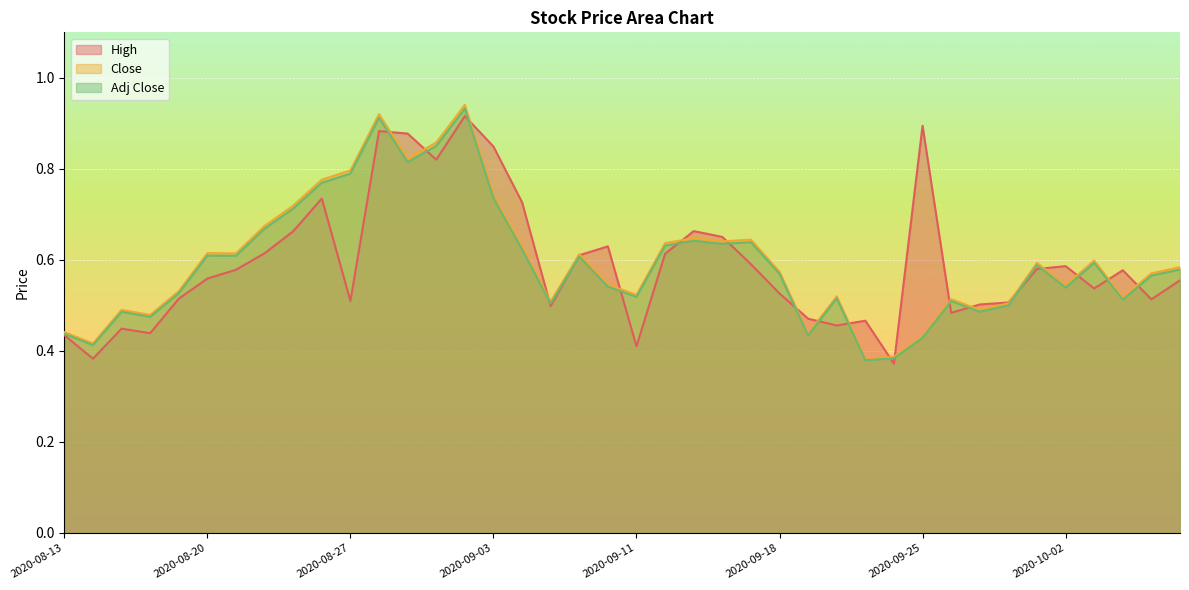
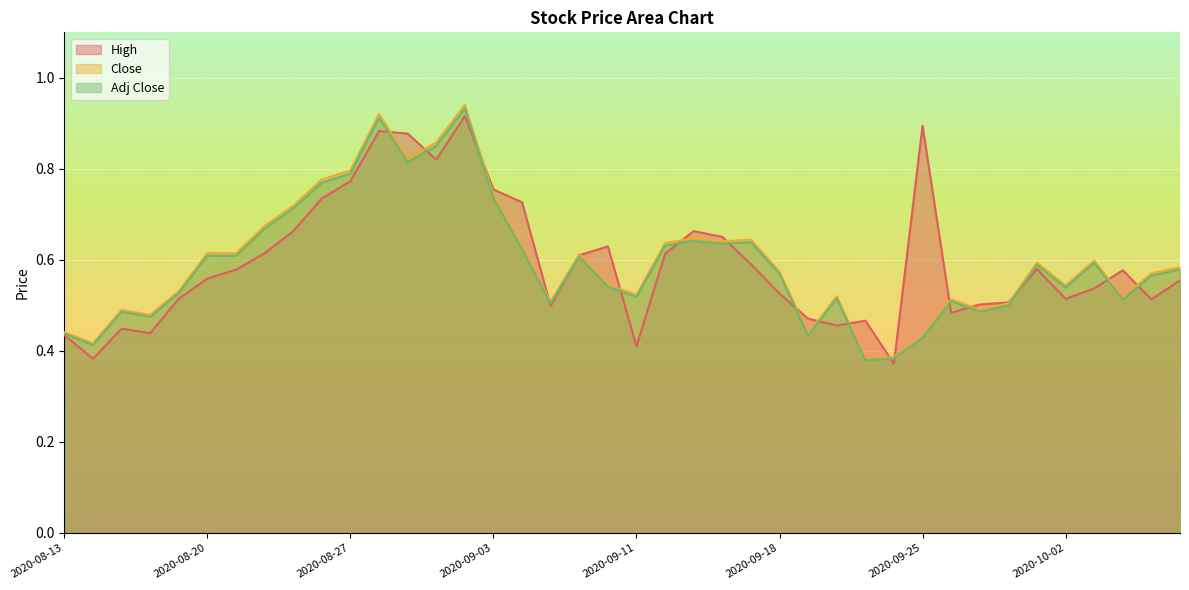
High, 2020-08-27: 0.51 -> 0.77
High, 2020-09-03: 0.85 -> 0.75
High, 2020-10-02: 0.59 -> 0.51
